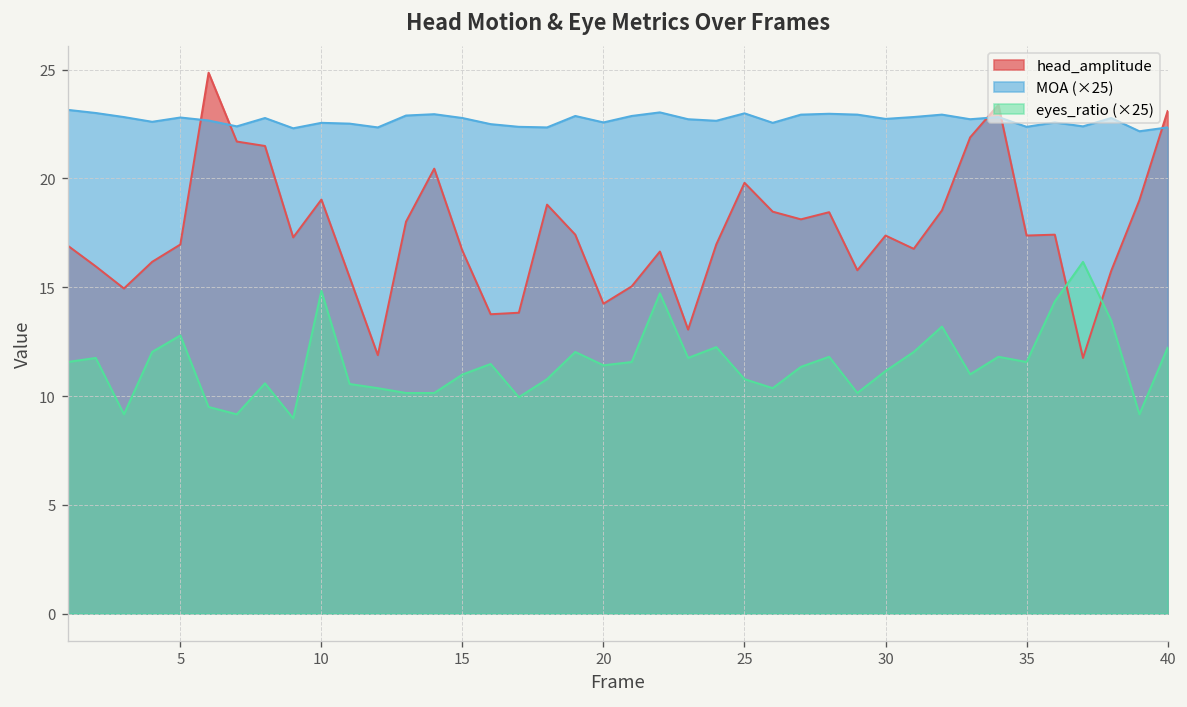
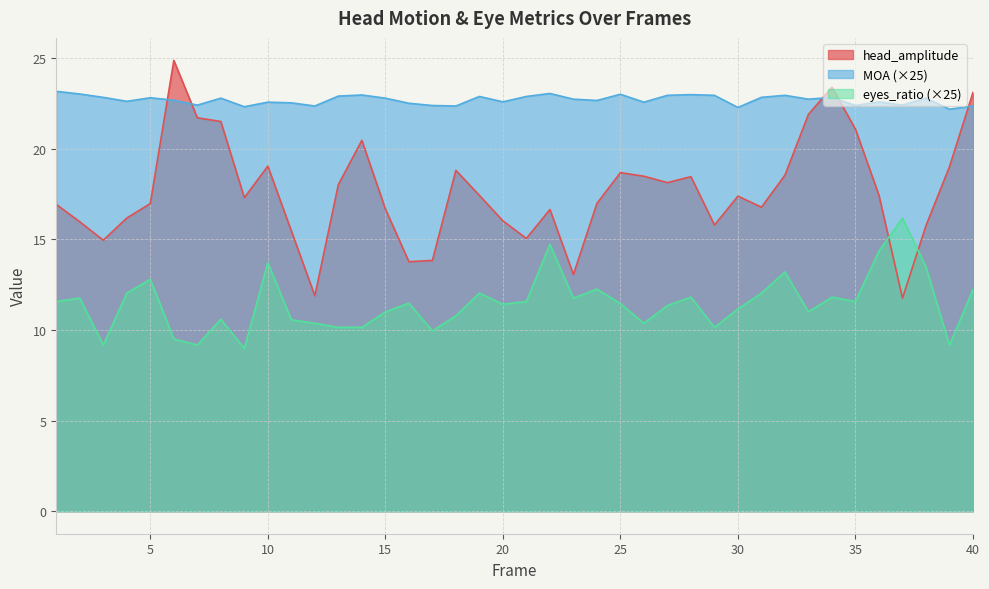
eyes_ratio (×25), 10: 14.8 -> 13.7
head_amplitude, 20: 14.2 -> 16.0
head_amplitude, 25: 19.8 -> 18.7
eyes_ratio (×25), 25: 10.8 -> 11.4
MOA (×25), 30: 22.7 -> 22.3
head_amplitude, 35: 17.4 -> 21.1
